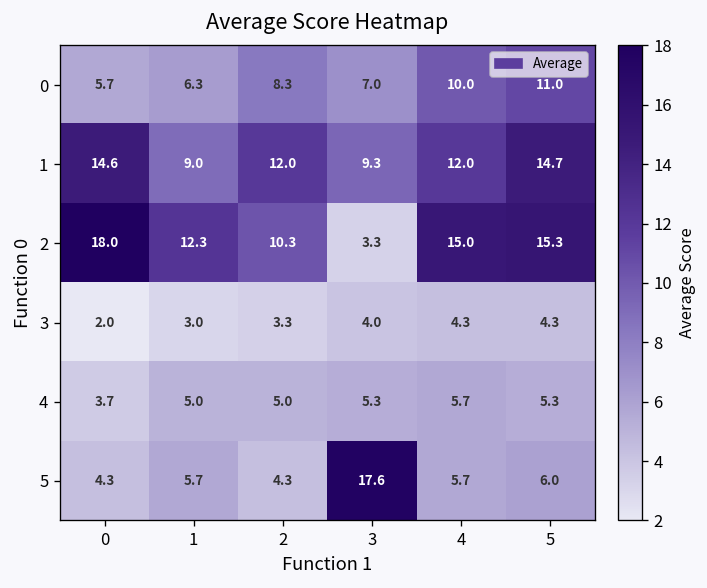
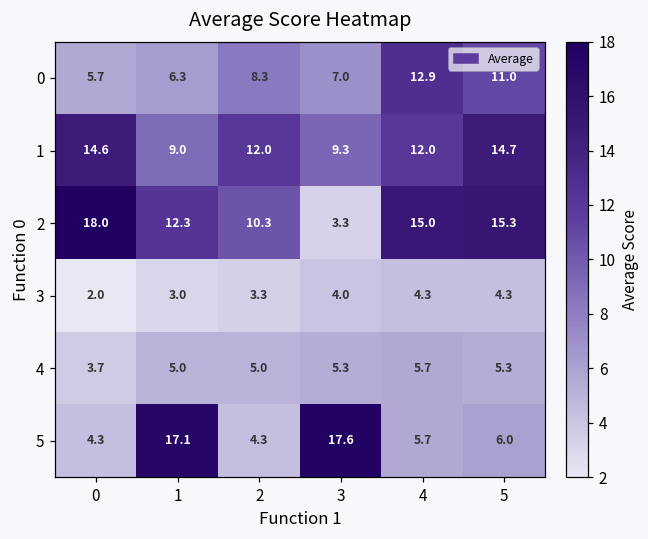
0, 4: 10.0 -> 12.9
5, 1: 5.7 -> 17.1
